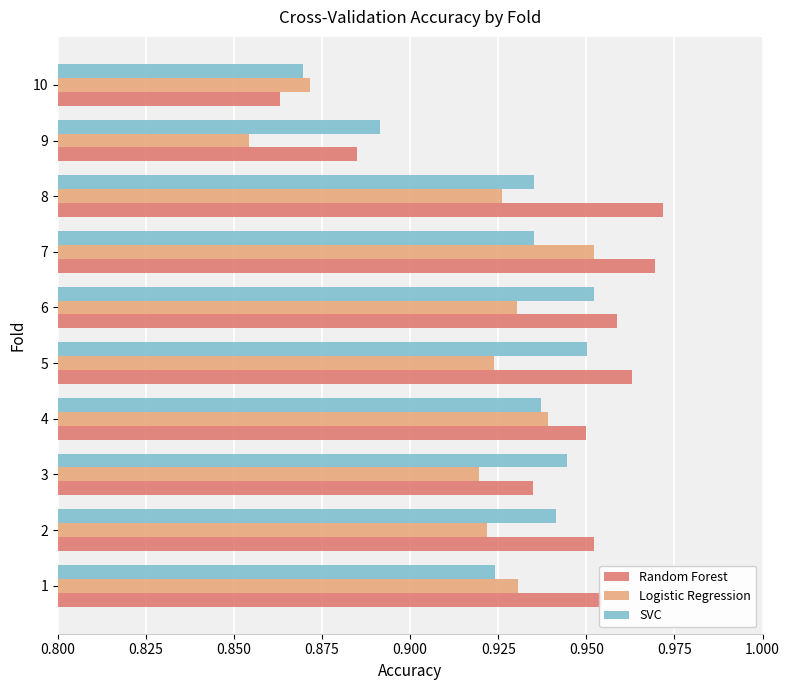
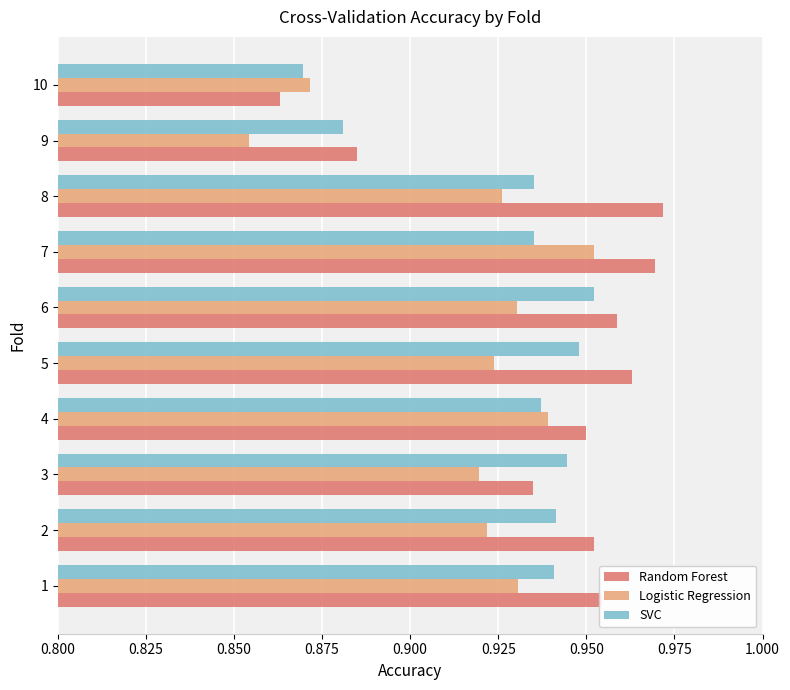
SVC, 9: 0.891 -> 0.881
SVC, 5: 0.950 -> 0.948
SVC, 1: 0.924 -> 0.941
